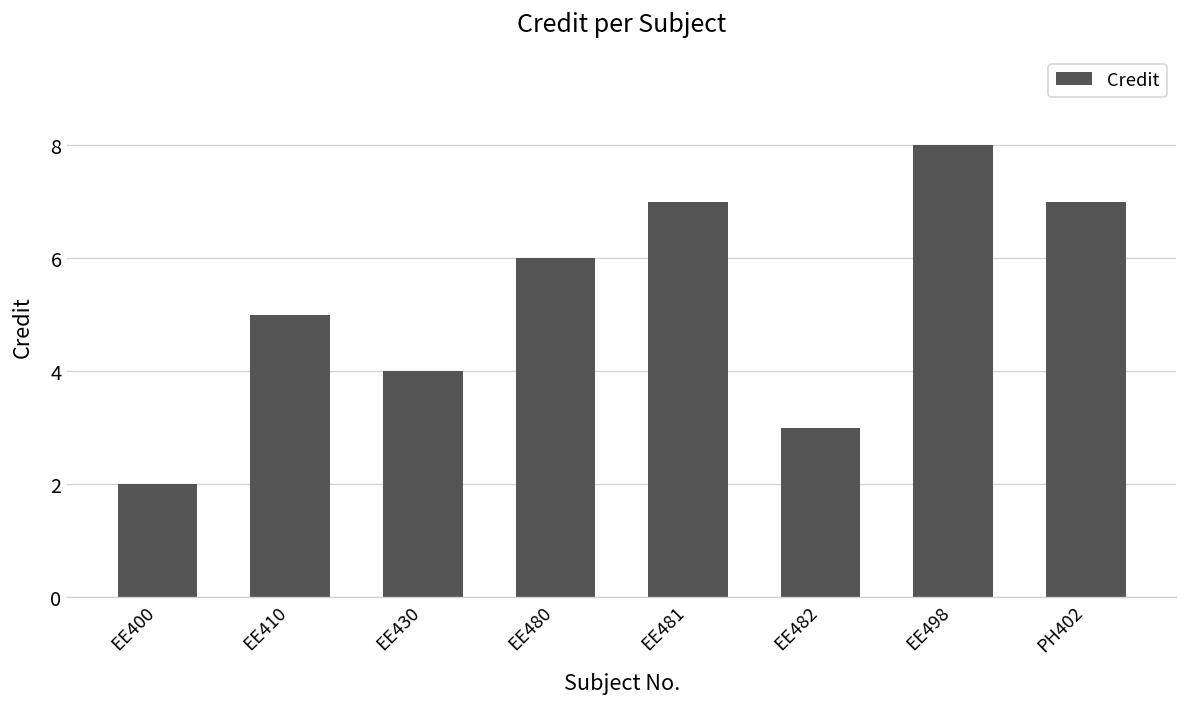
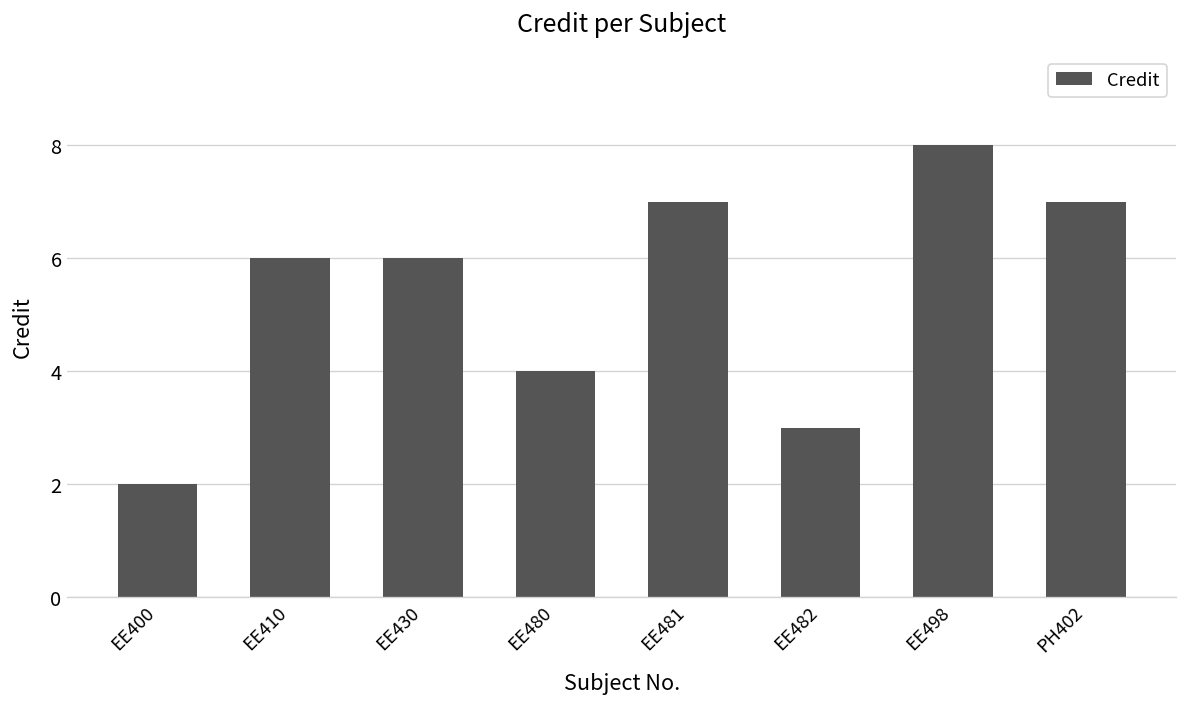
EE410: 5 -> 6
EE430: 4 -> 6
EE480: 6 -> 4
